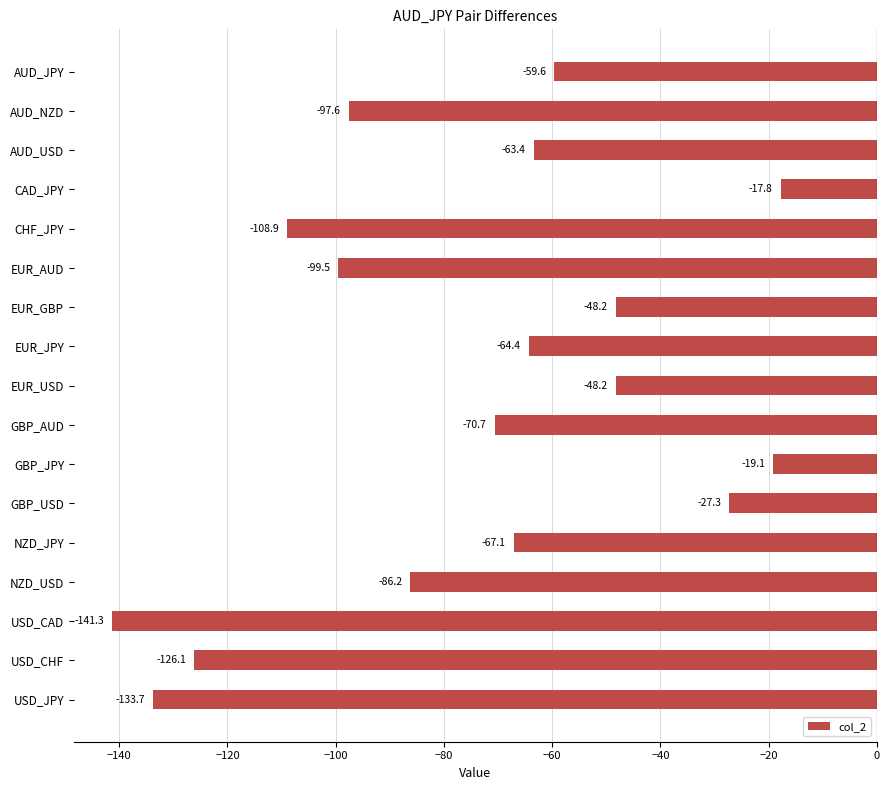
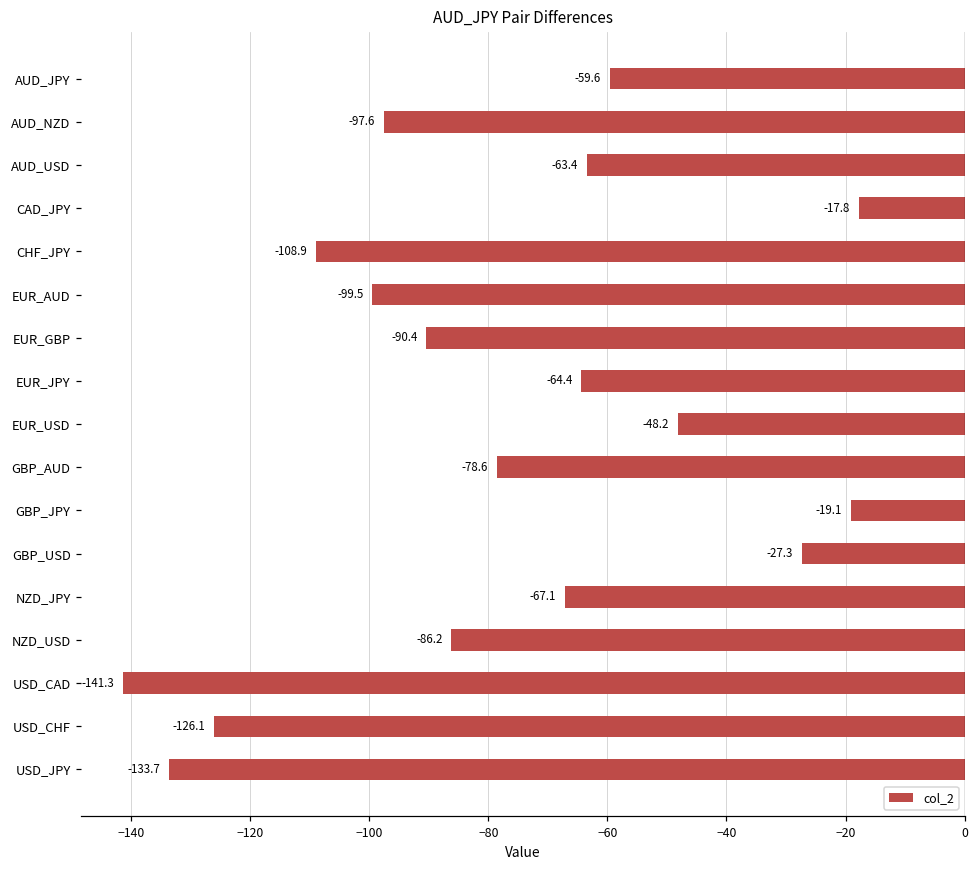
EUR_GBP: -48.2 -> -90.4
GBP_AUD: -70.7 -> -78.6
